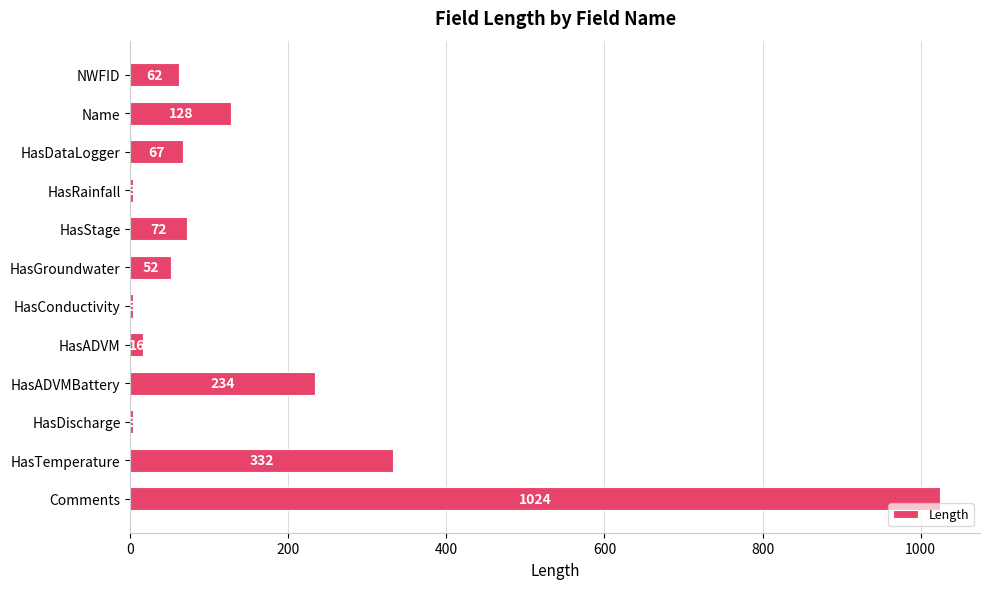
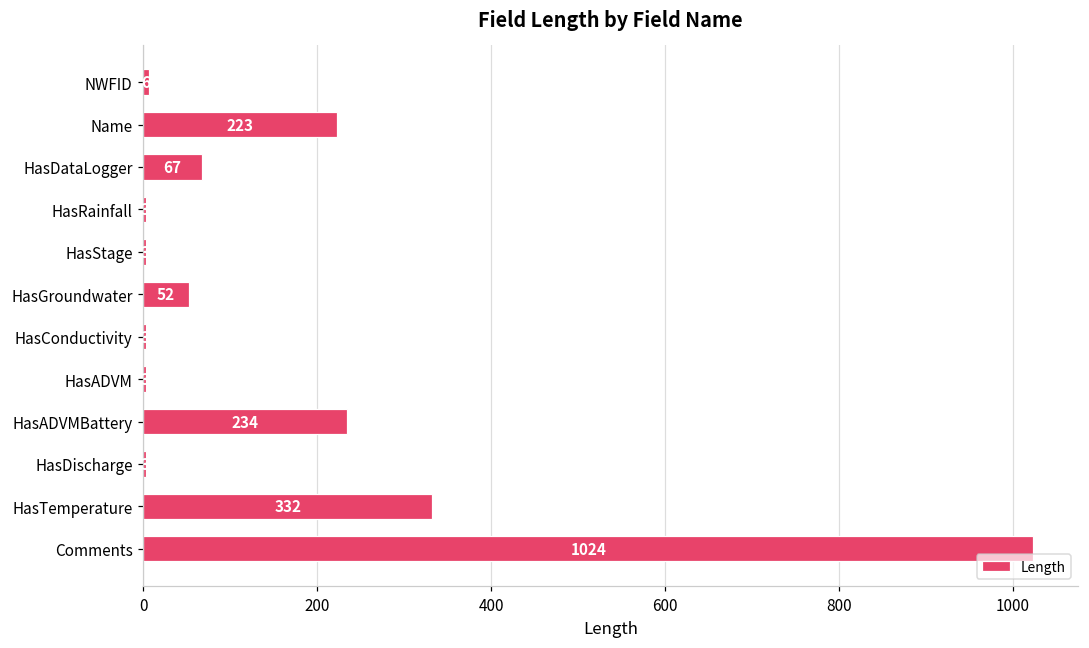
NWFID: 60 -> 10
Name: 128 -> 223
HasStage: 70 -> 0
HasADVM: 20 -> 0
